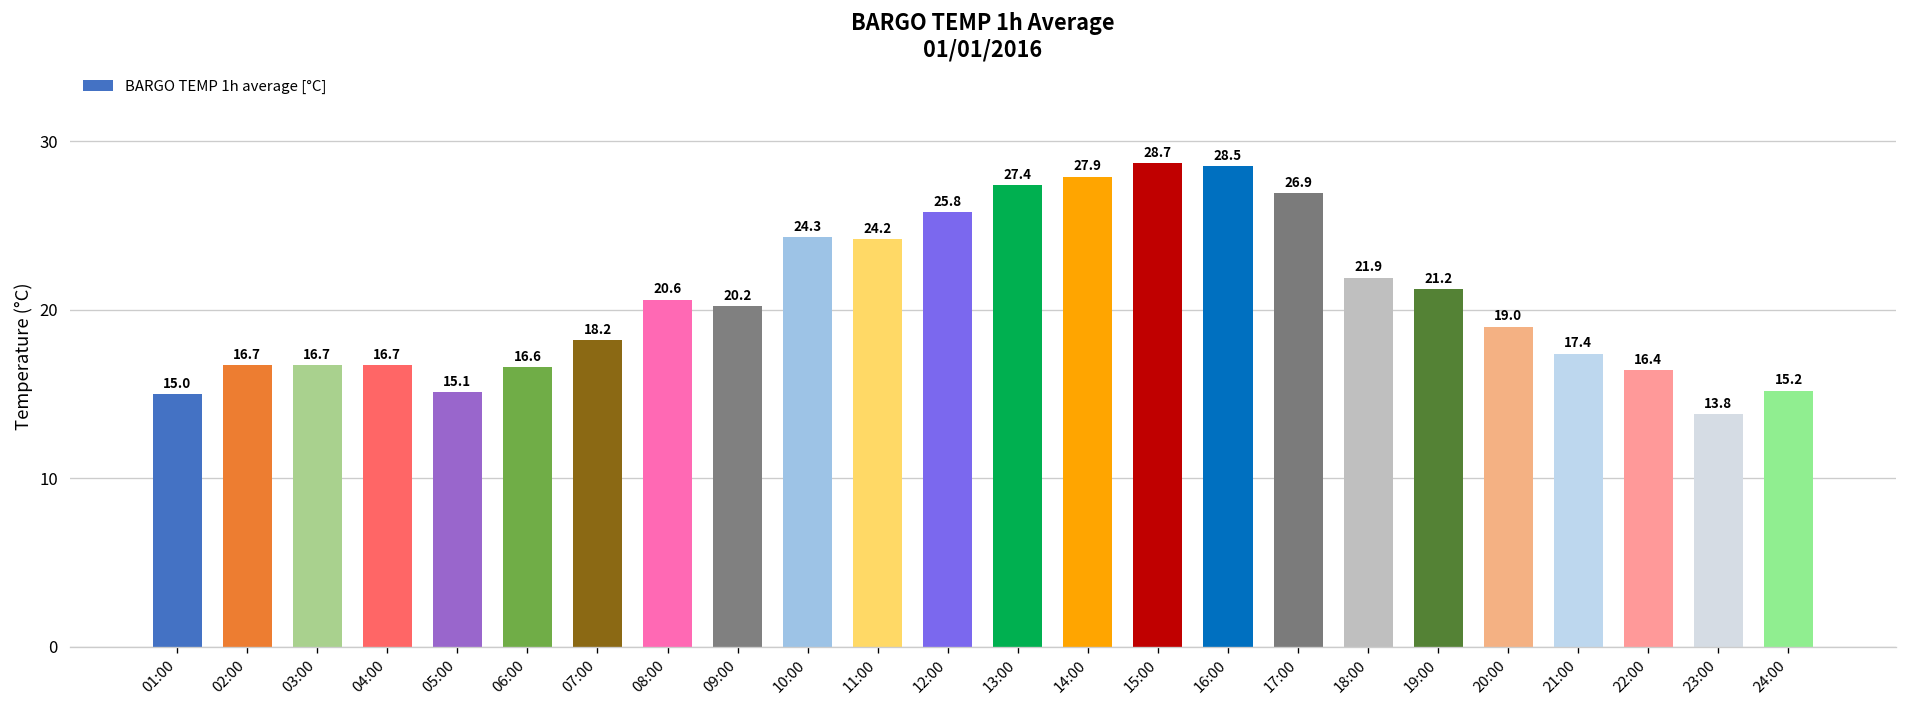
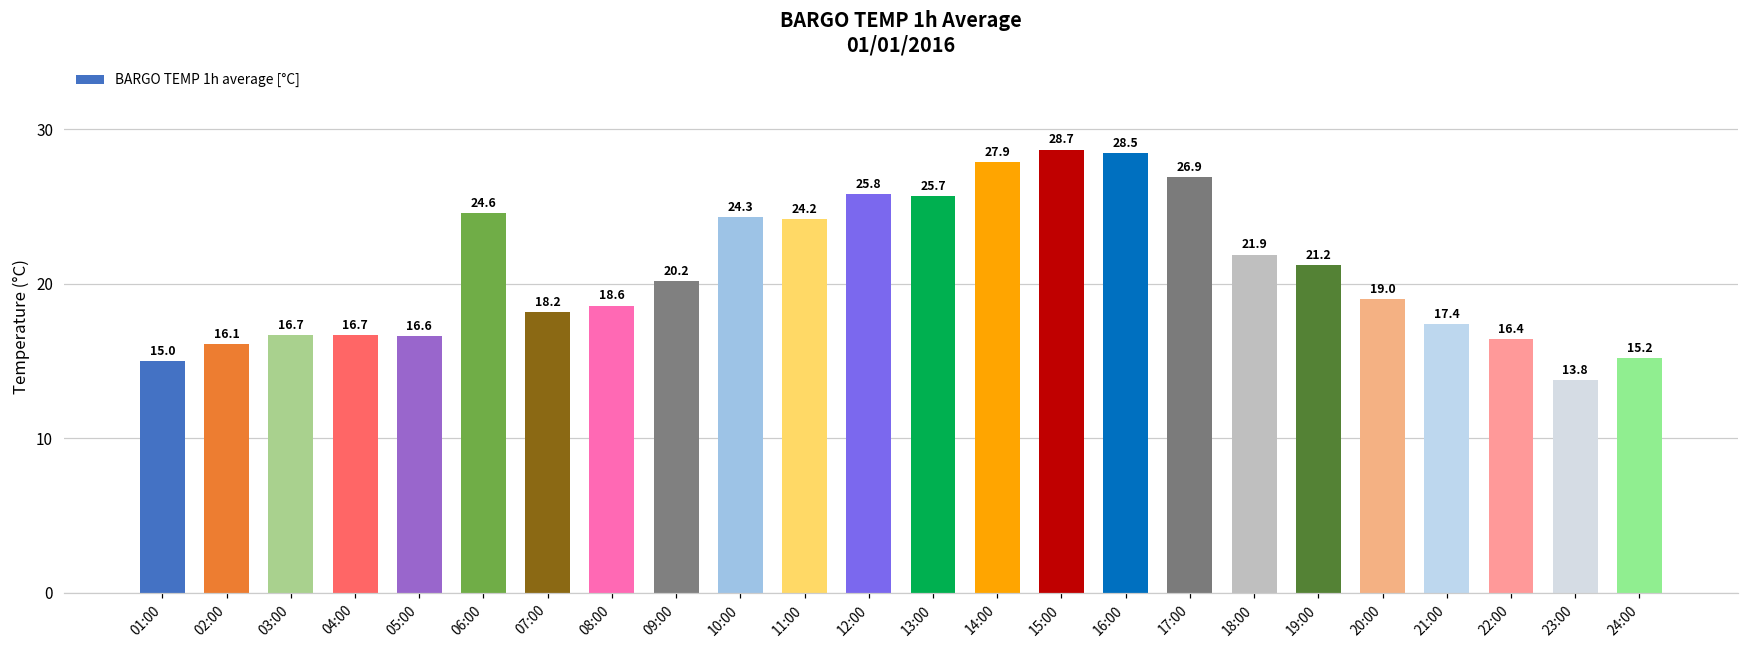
02:00: 16.7 -> 16.1
05:00: 15.1 -> 16.6
06:00: 16.6 -> 24.6
08:00: 20.6 -> 18.6
13:00: 27.4 -> 25.7
